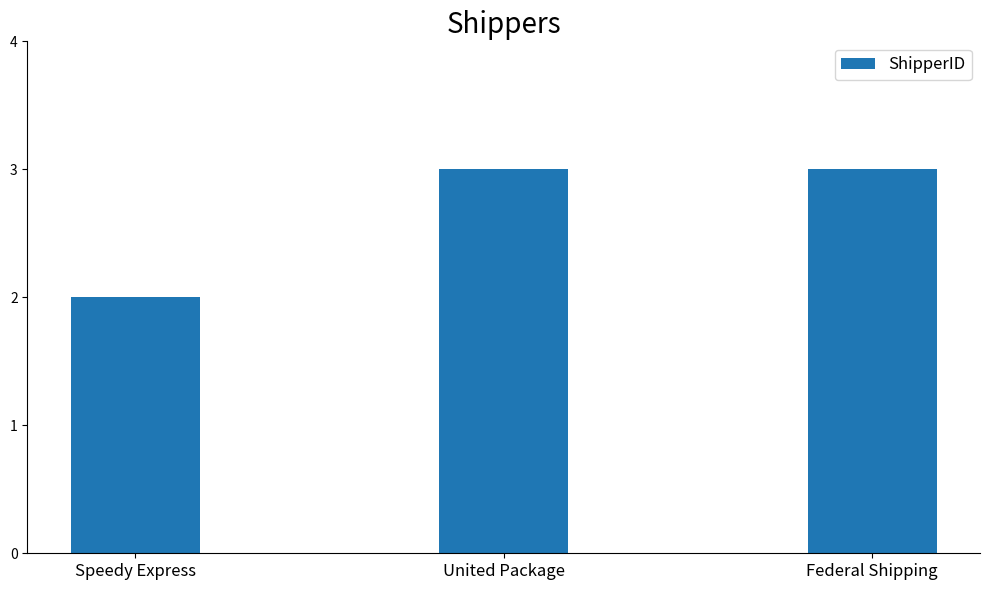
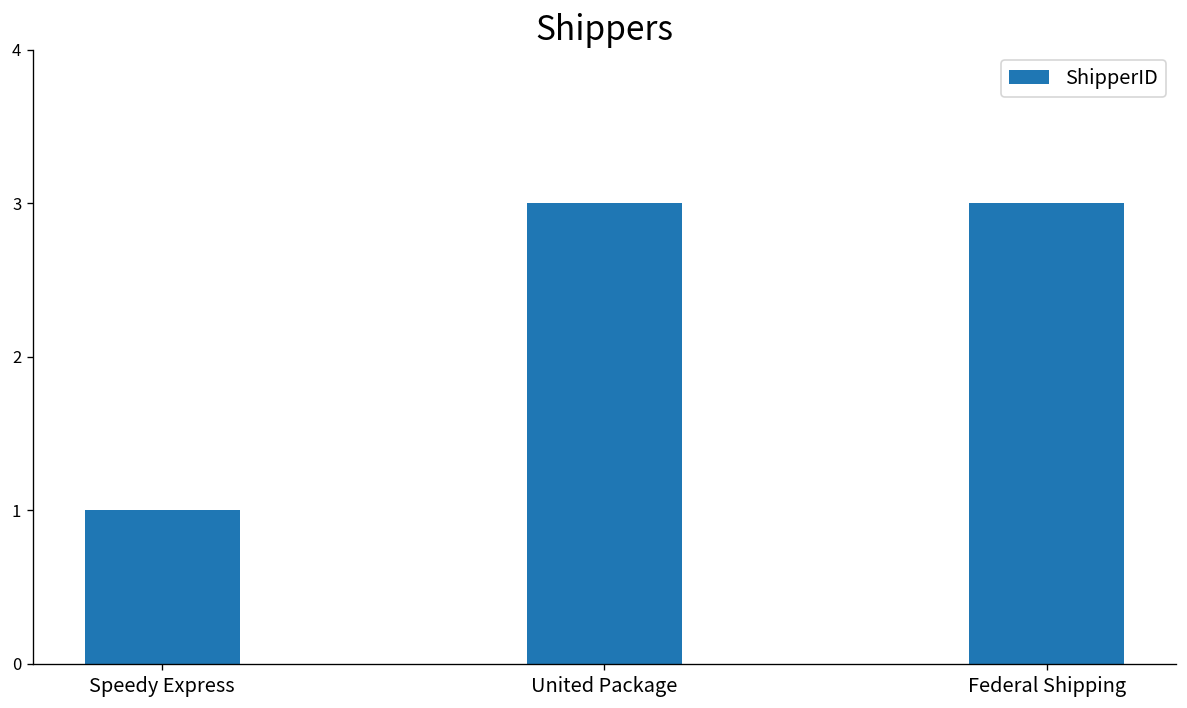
Speedy Express: 2 -> 1
